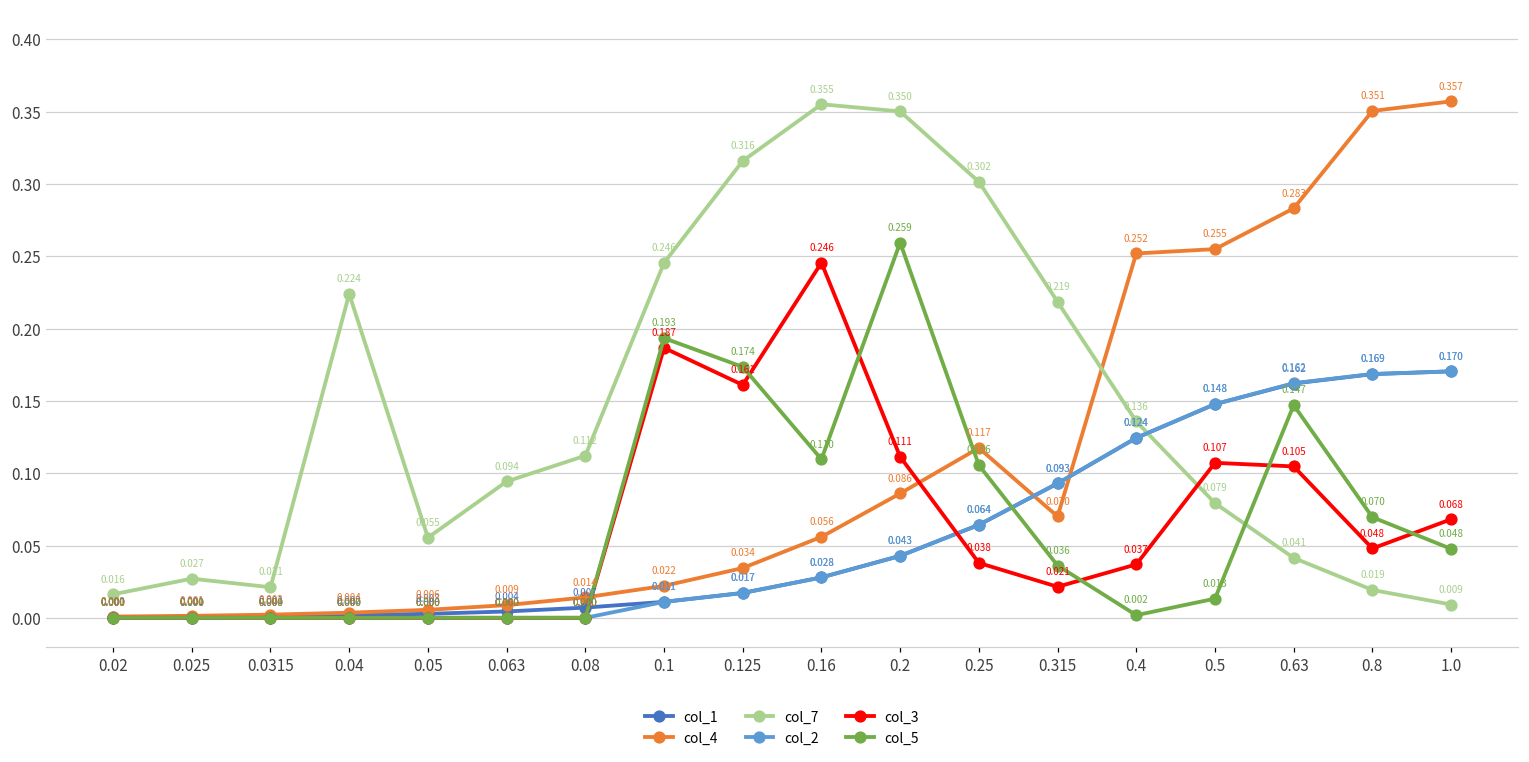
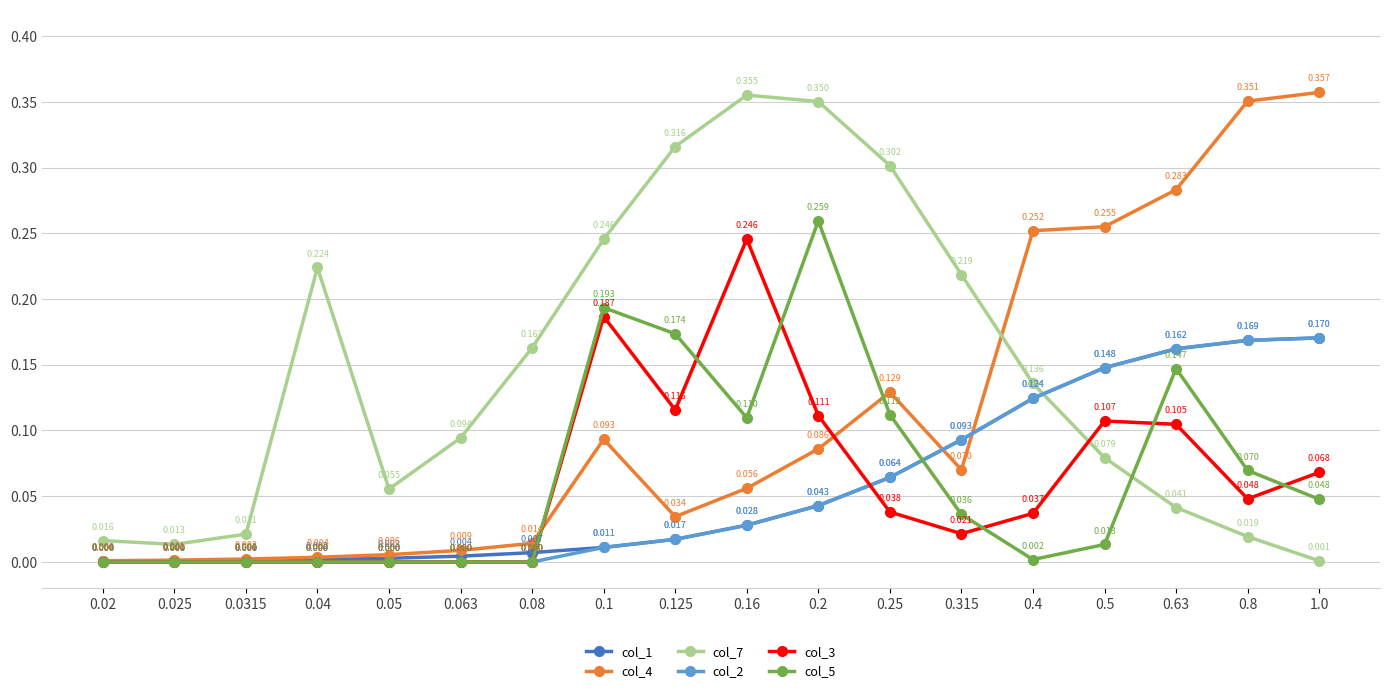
col_7, 0.025: 0.027 -> 0.013
col_7, 0.08: 0.112 -> 0.163
col_4, 0.1: 0.022 -> 0.093
col_3, 0.125: 0.161 -> 0.116
col_4, 0.25: 0.117 -> 0.129
col_5, 0.25: 0.106 -> 0.112
col_7, 1.0: 0.009 -> 0.001
